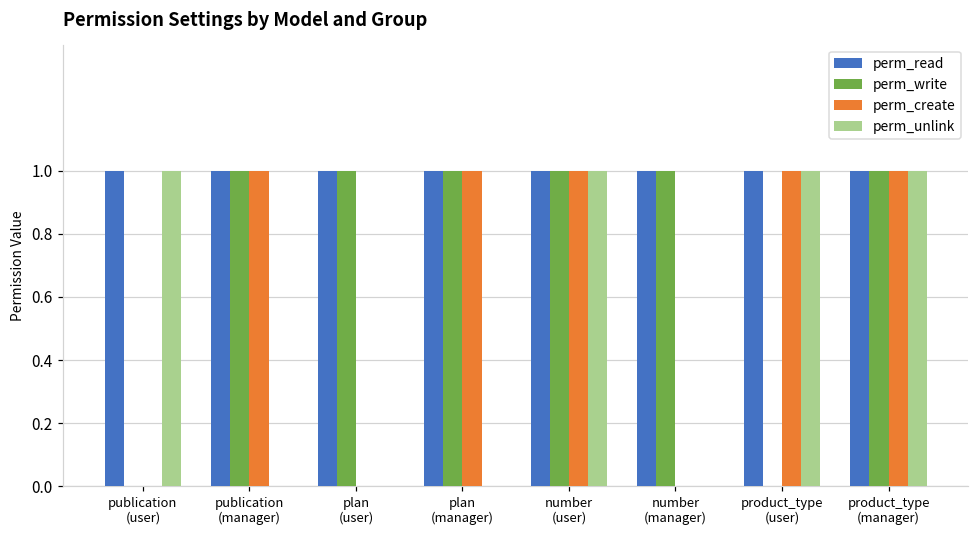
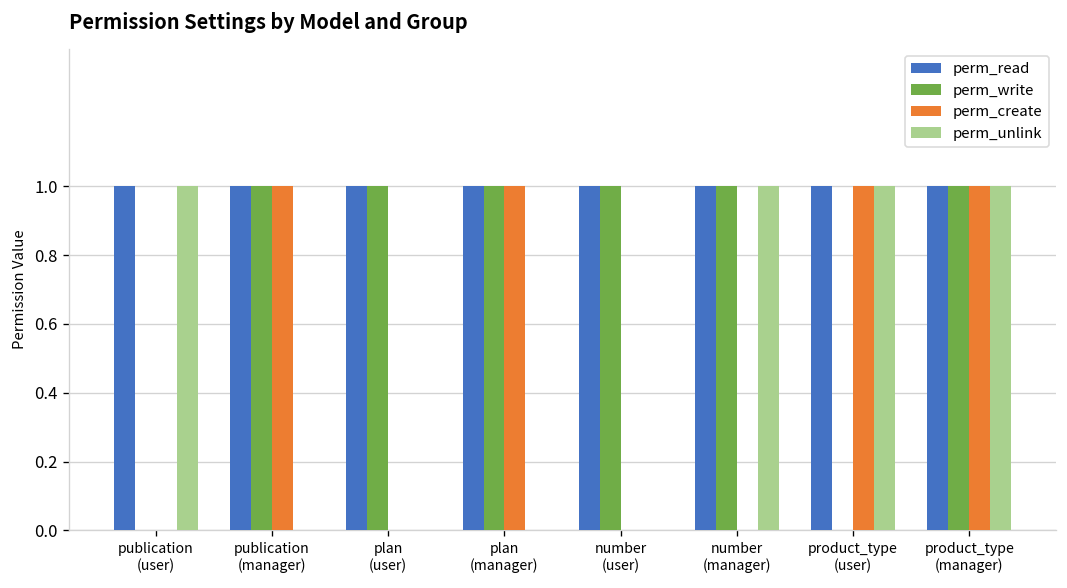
perm_create, number (user): 1 -> 0
perm_unlink, number (user): 1 -> 0
perm_unlink, number (manager): 0 -> 1
